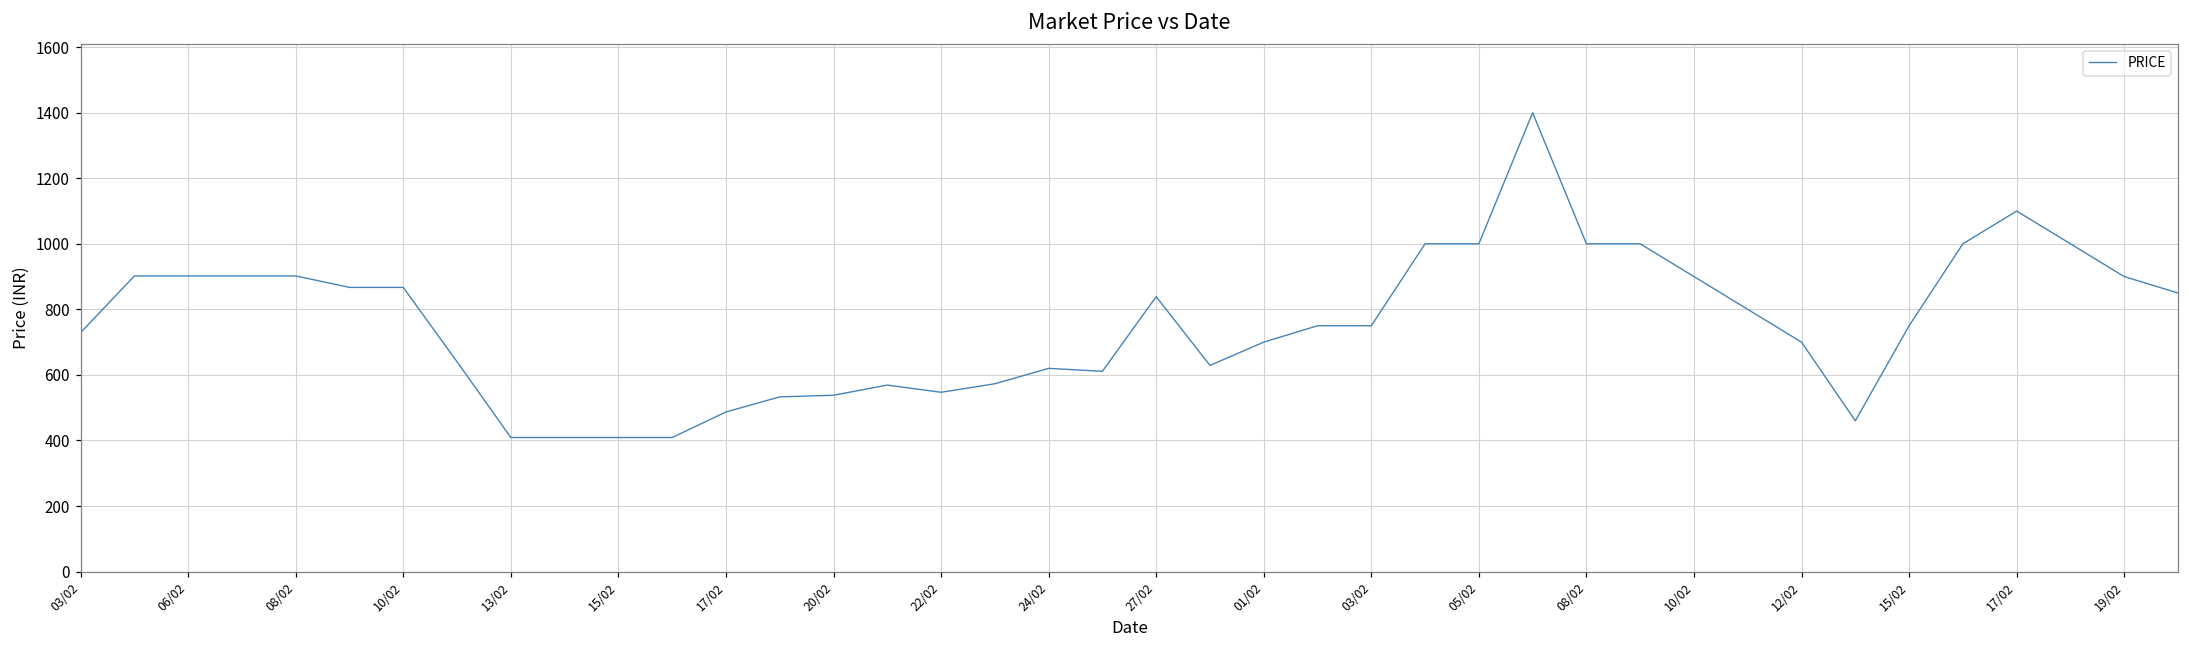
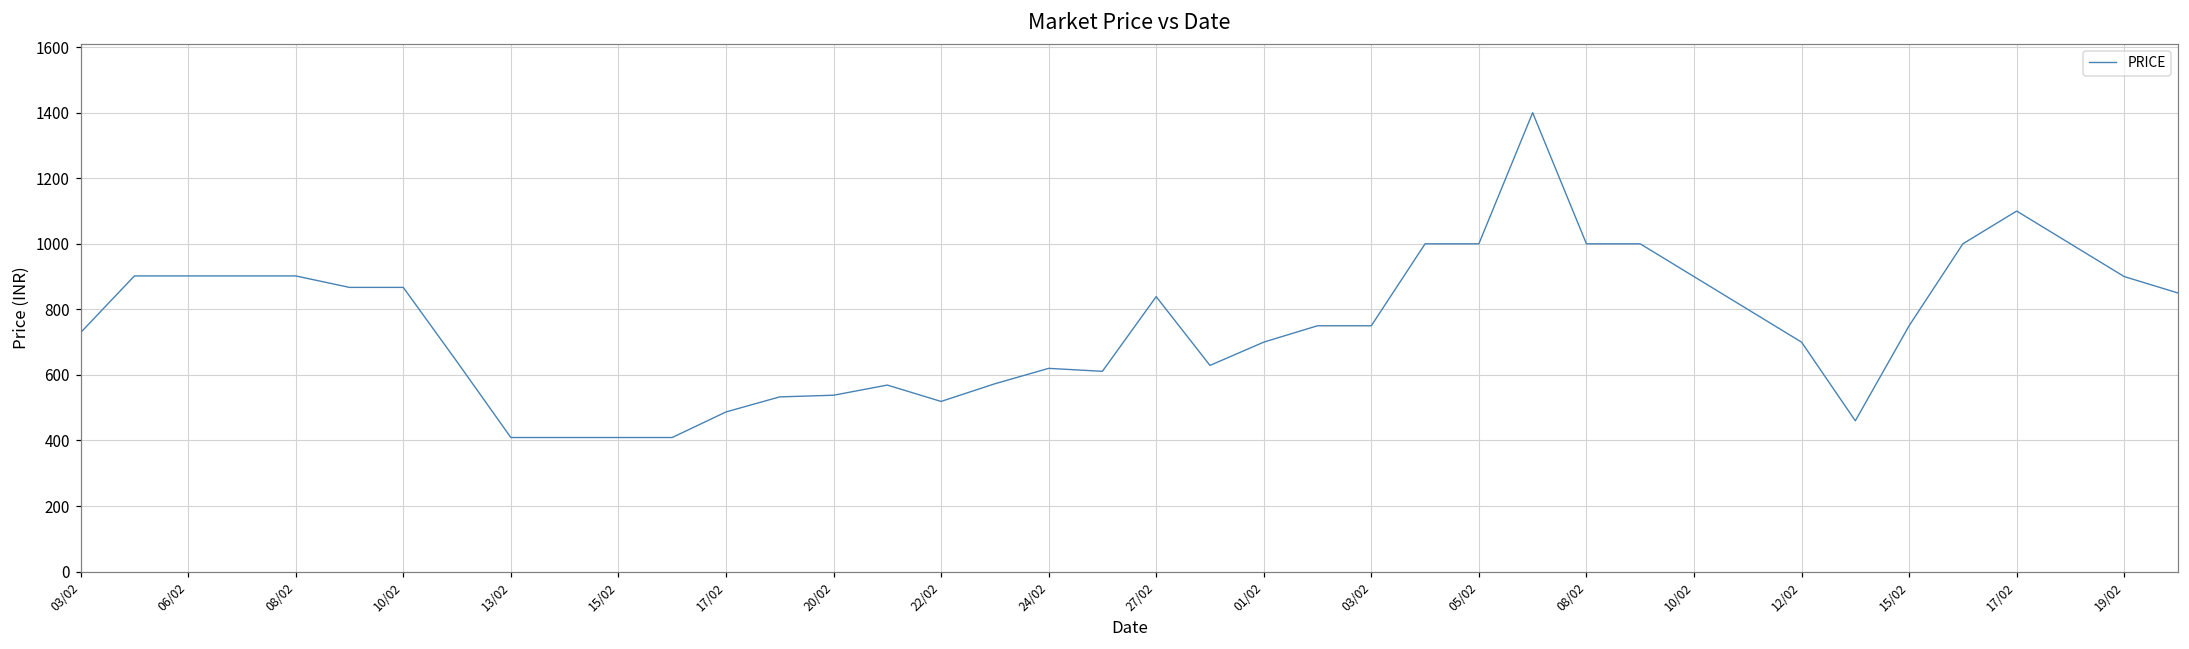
22/02: 550 -> 520
